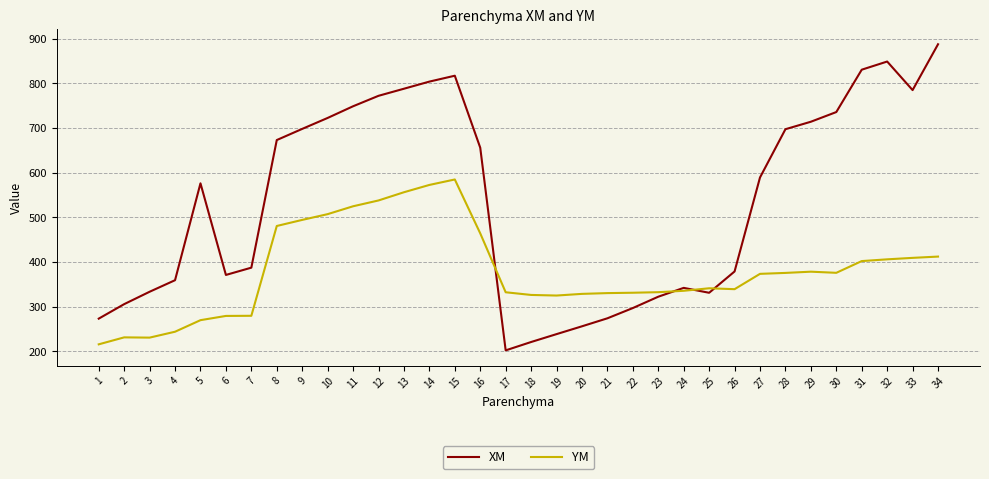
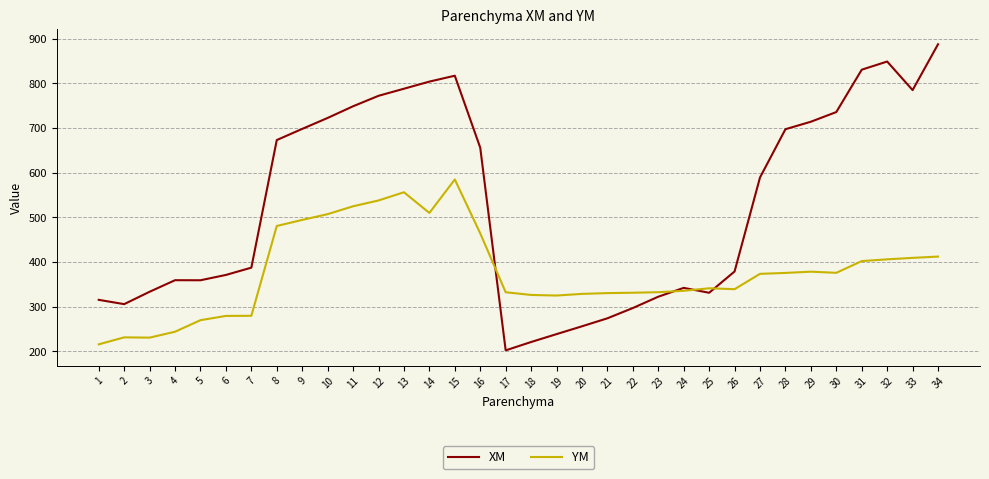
XM, 1: 270 -> 320
XM, 5: 580 -> 360
YM, 14: 570 -> 510
